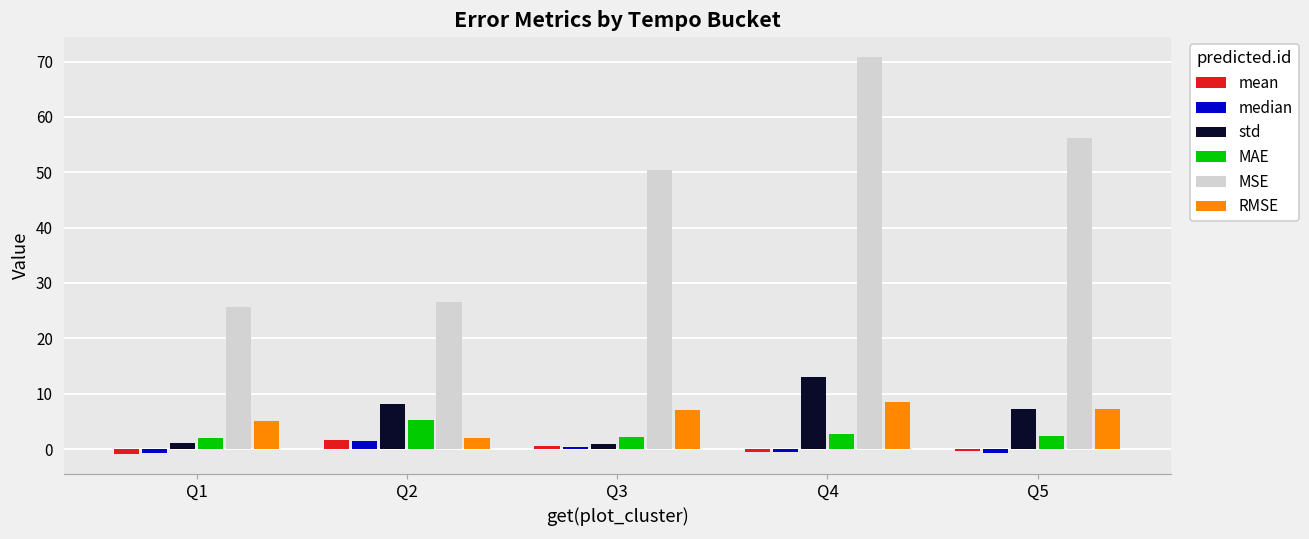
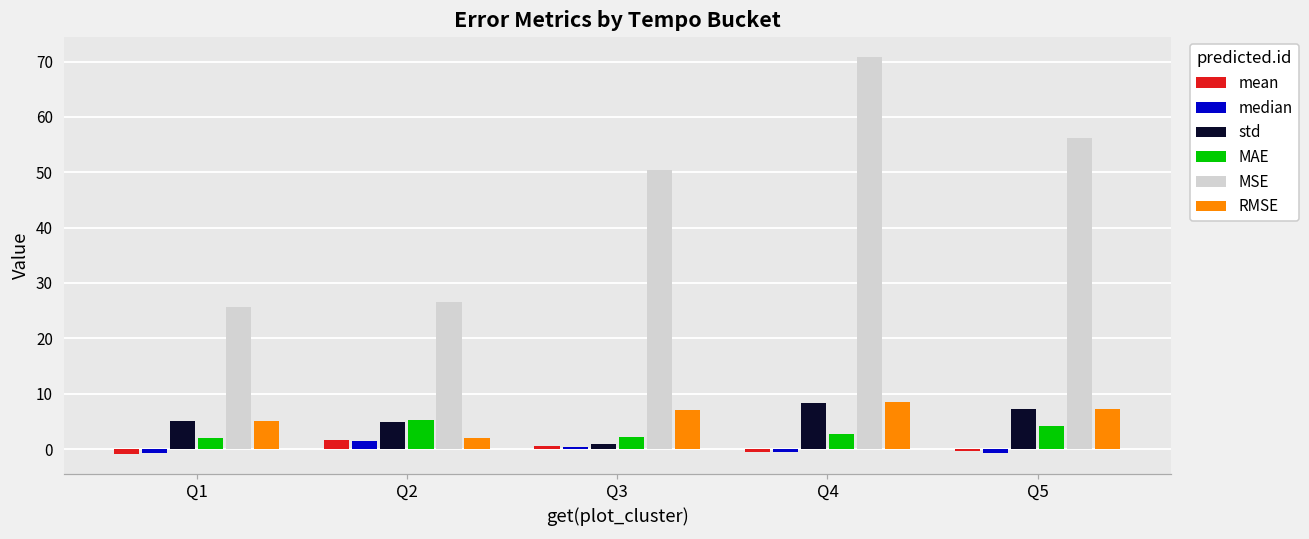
std, Q1: 1 -> 5
std, Q2: 8 -> 5
std, Q4: 13 -> 8
MAE, Q5: 2 -> 4
